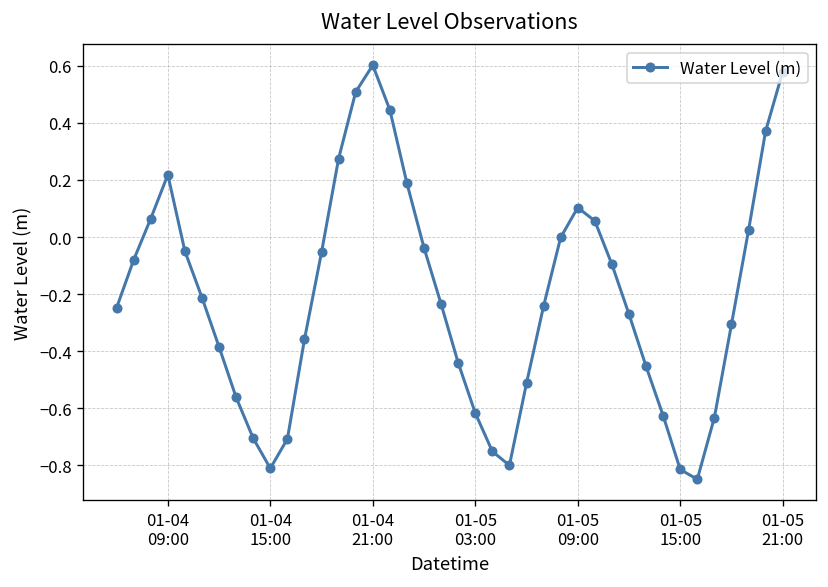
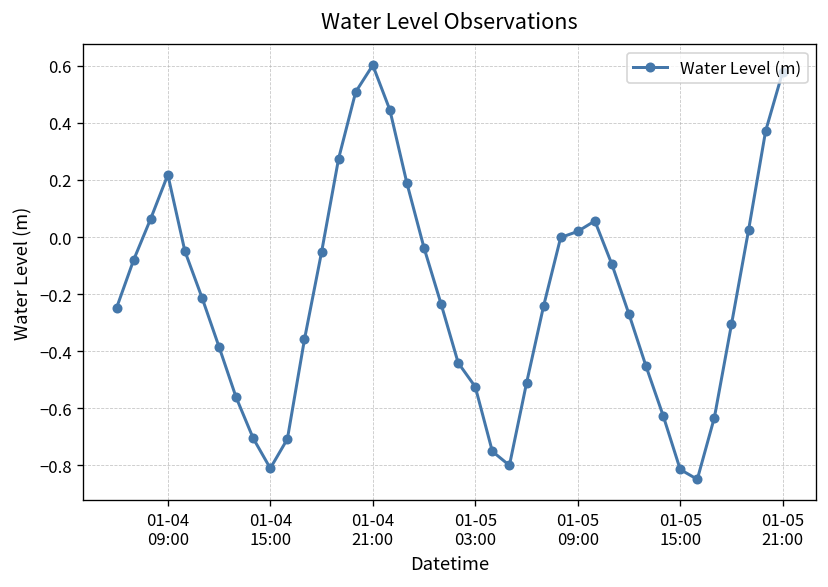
01-05 03:00: -0.62 -> -0.53
01-05 09:00: 0.10 -> 0.02
